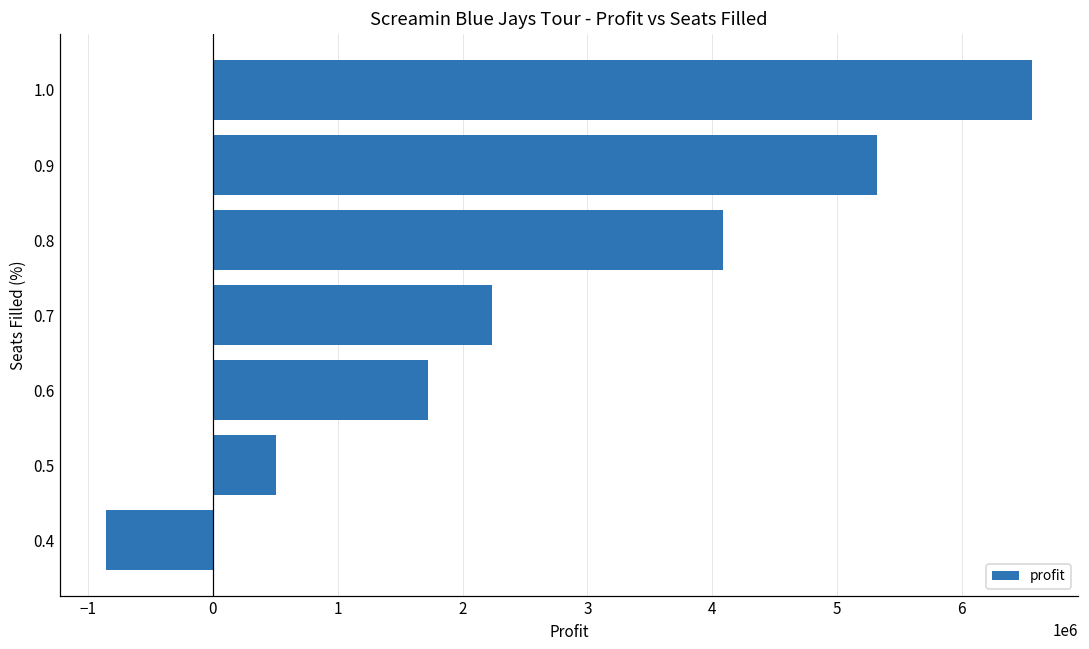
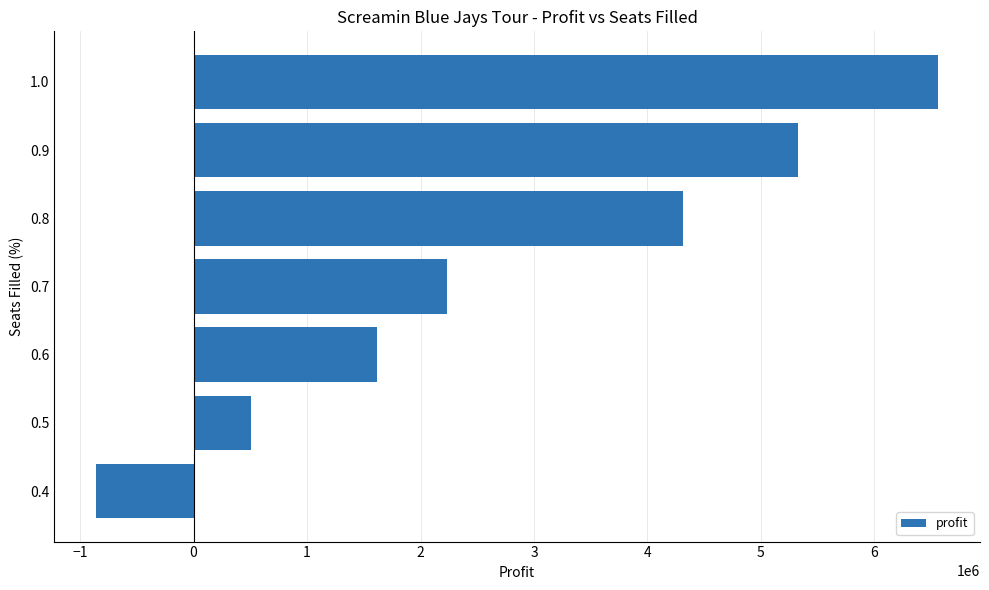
0.8: 4090000 -> 4310000
0.6: 1720000 -> 1620000
